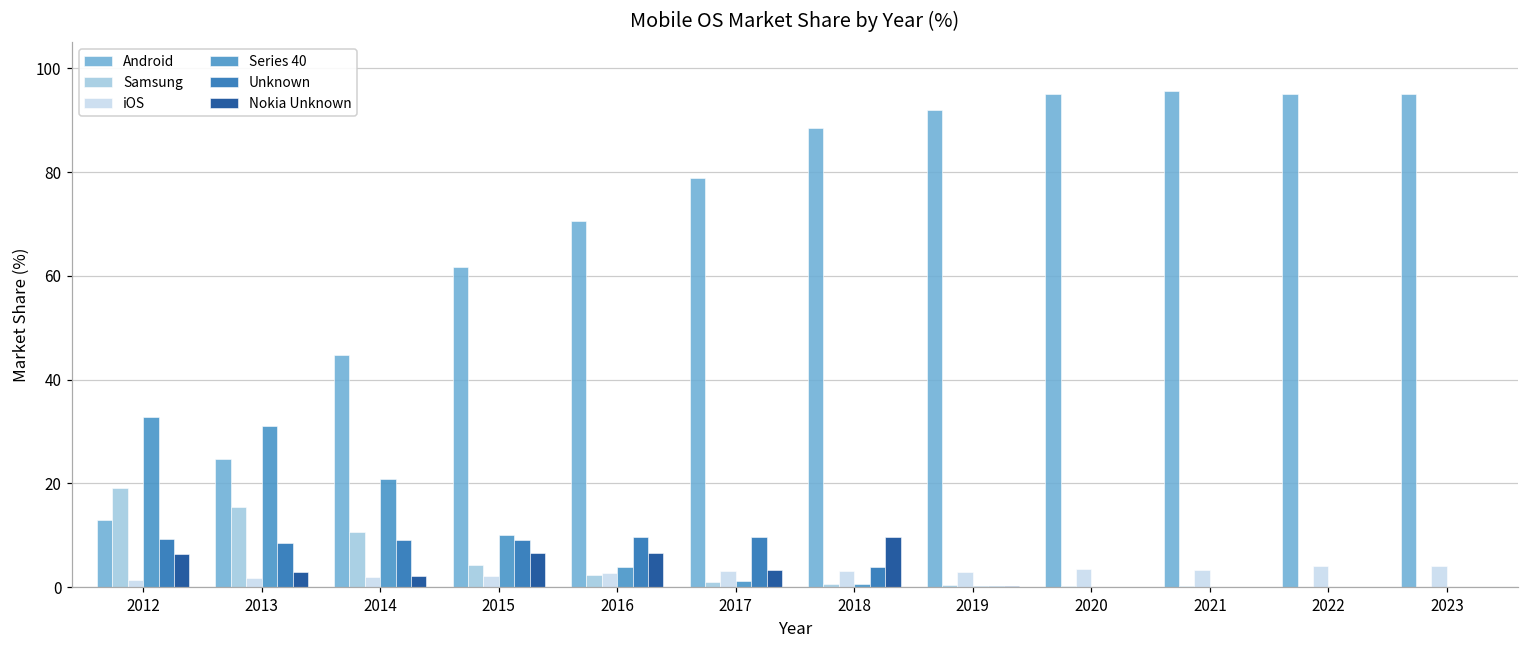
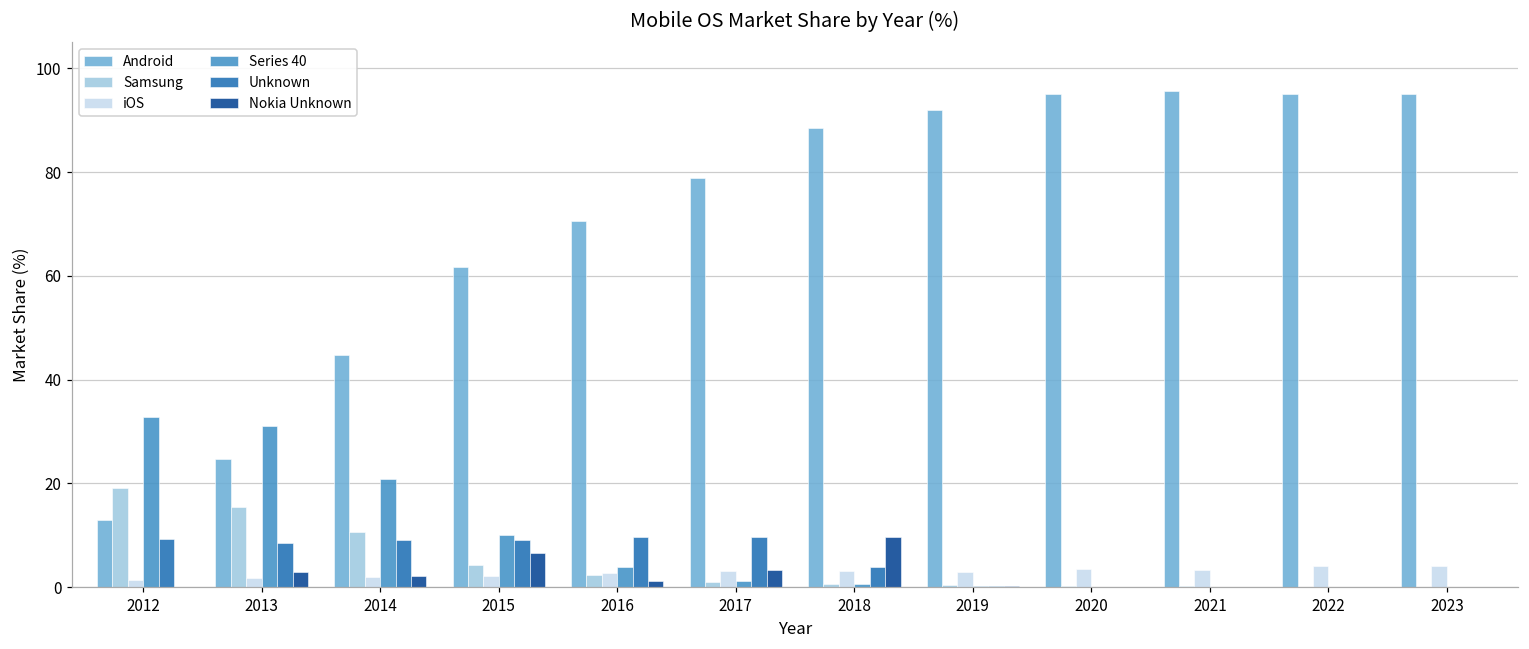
Nokia Unknown, 2012: 6 -> 0
Nokia Unknown, 2016: 6 -> 1
